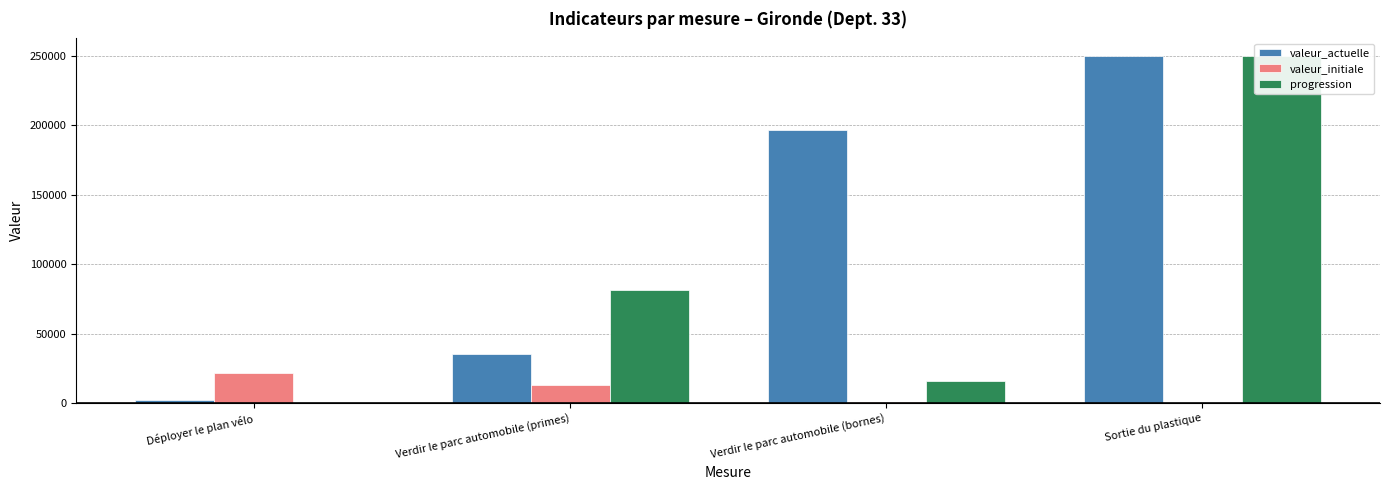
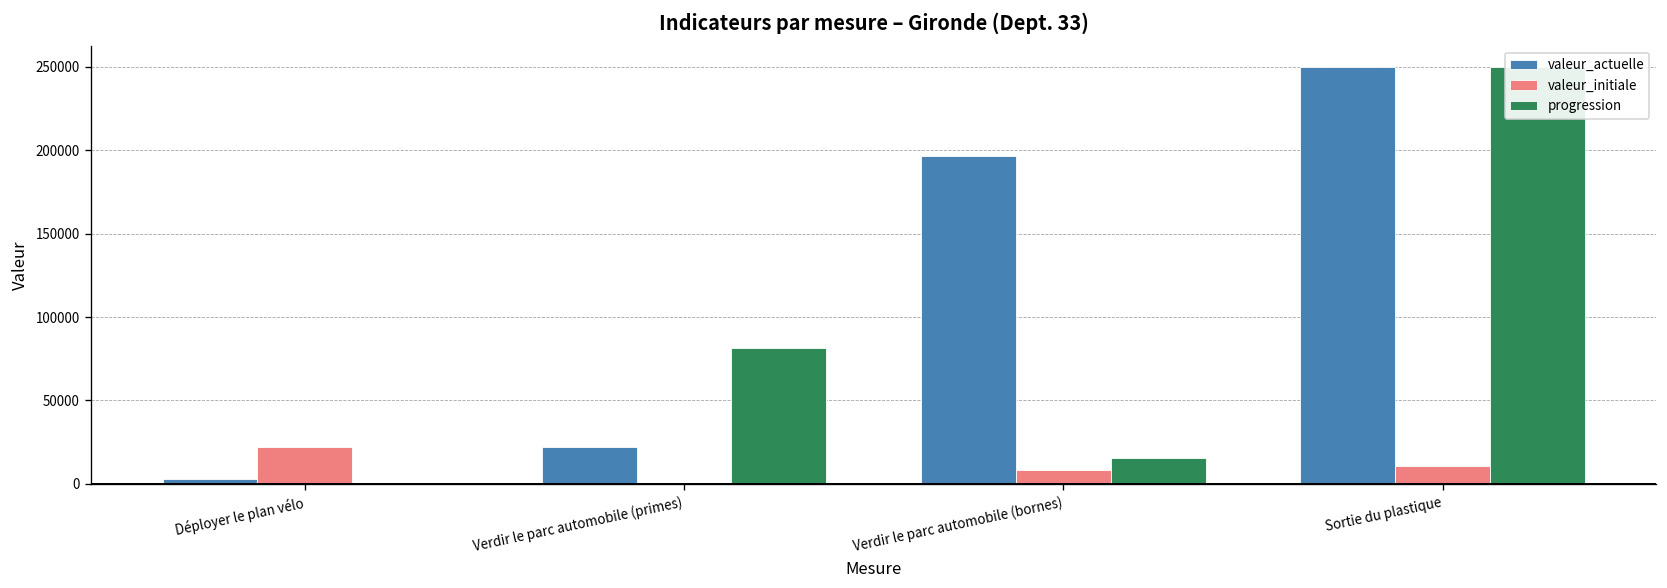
valeur_actuelle, Verdir le parc automobile (primes): 35000 -> 22000
valeur_initiale, Verdir le parc automobile (primes): 13000 -> 0
valeur_initiale, Verdir le parc automobile (bornes): 1000 -> 8000
valeur_initiale, Sortie du plastique: 0 -> 10000
